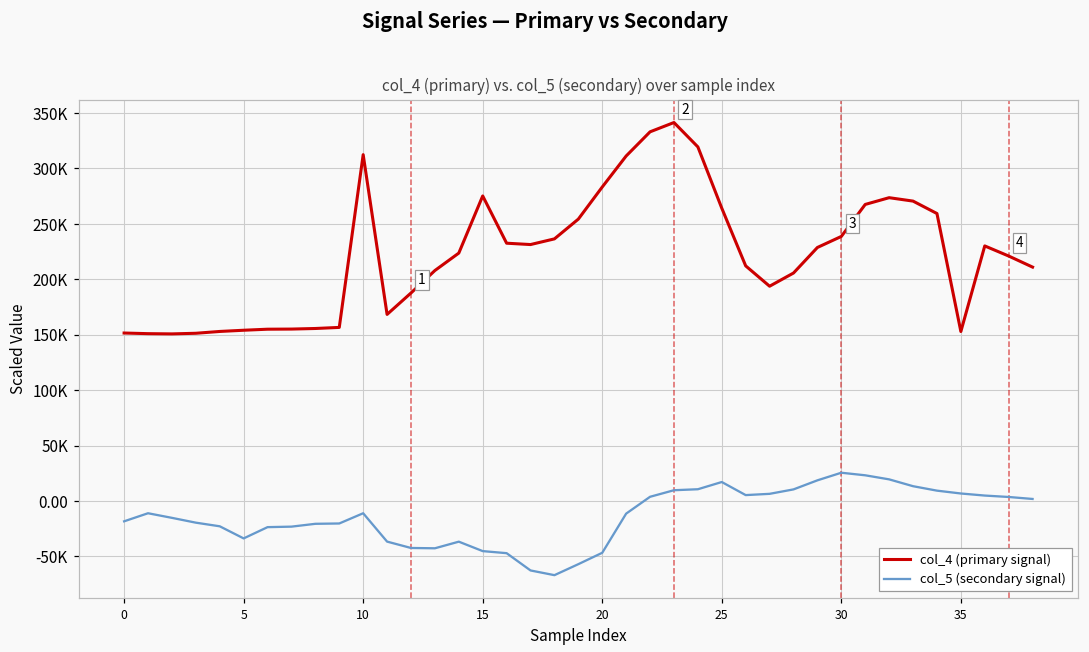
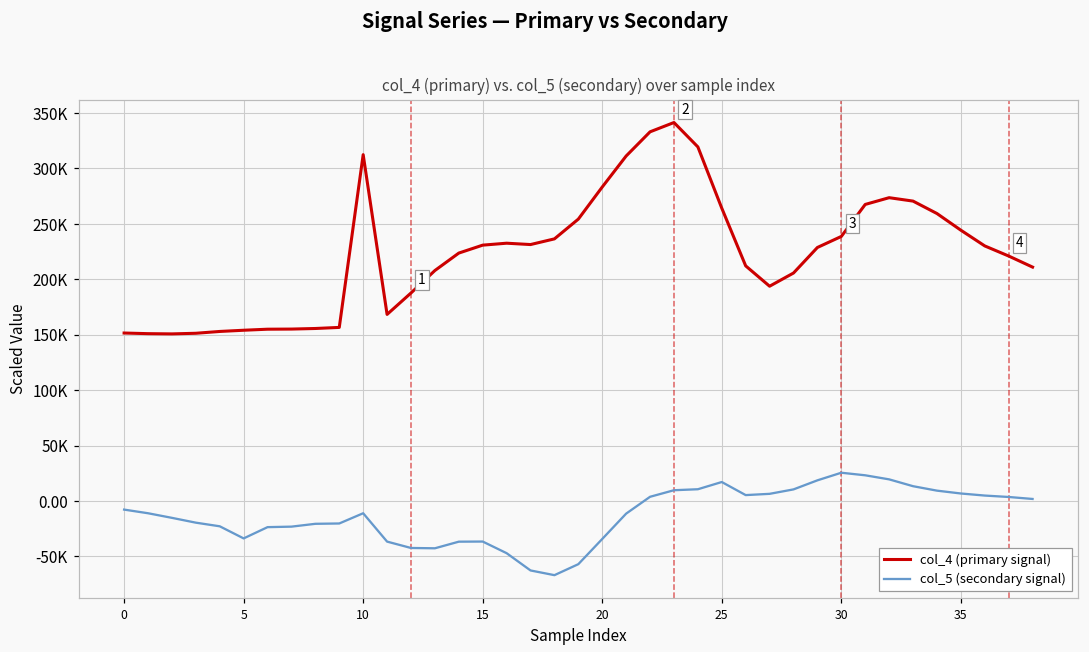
col_5 (secondary signal), 0: -18000 -> -8000
col_4 (primary signal), 15: 275000 -> 231000
col_5 (secondary signal), 15: -45000 -> -37000
col_5 (secondary signal), 20: -47000 -> -34000
col_4 (primary signal), 35: 153000 -> 244000
